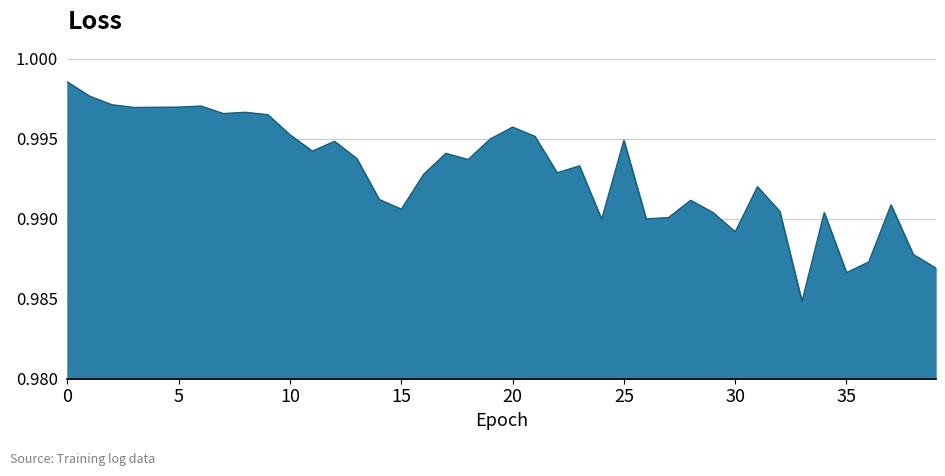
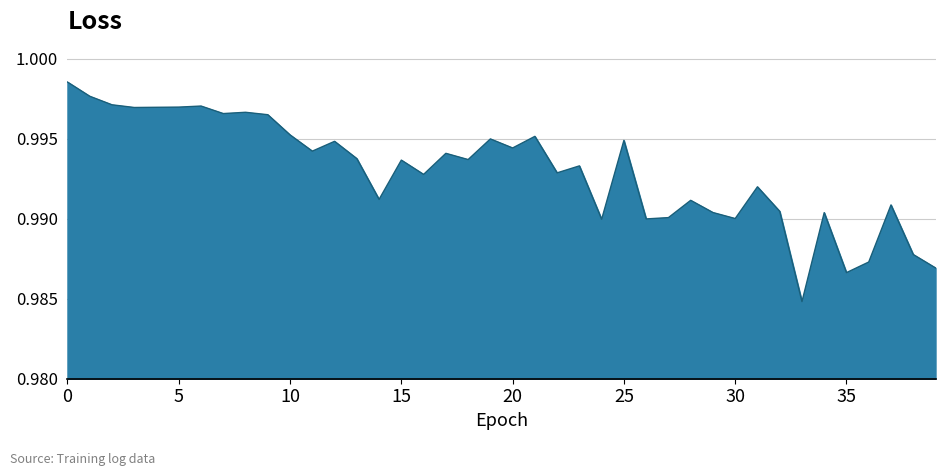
15: 0.9906 -> 0.9937
20: 0.9957 -> 0.9944
30: 0.9892 -> 0.9900
